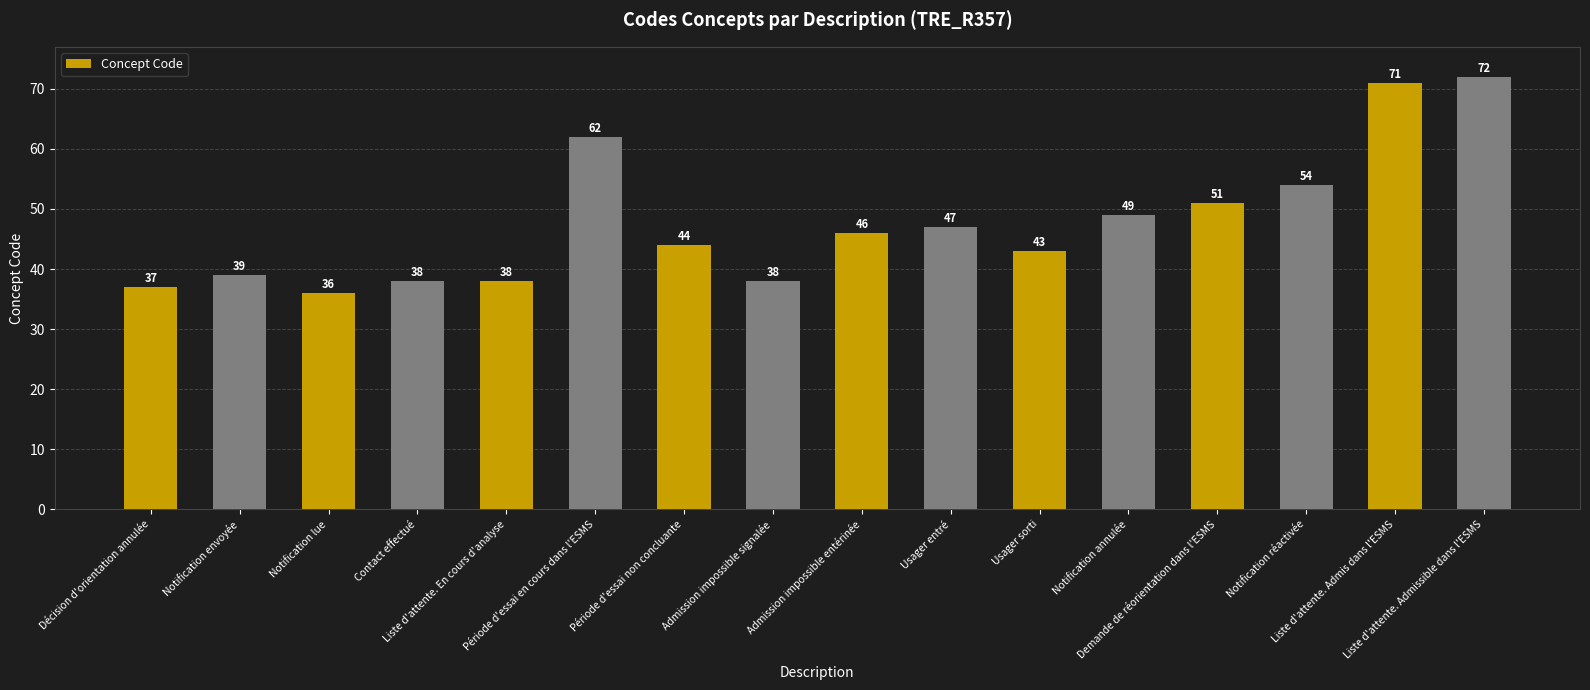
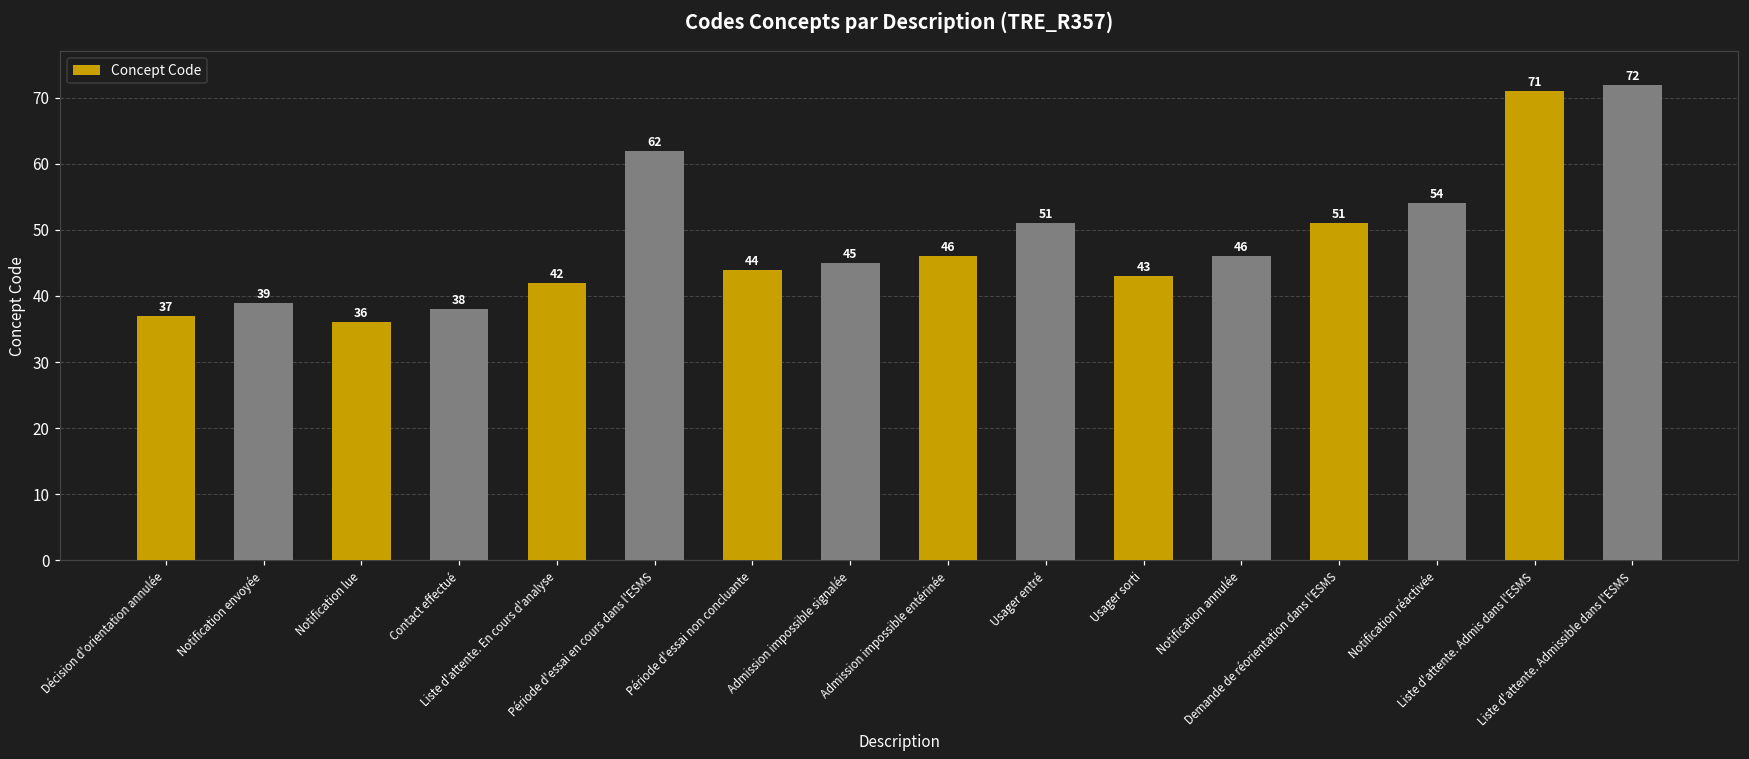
Liste d'attente. En cours d'analyse: 38 -> 42
Admission impossible signalée: 38 -> 45
Usager entré: 47 -> 51
Notification annulée: 49 -> 46
